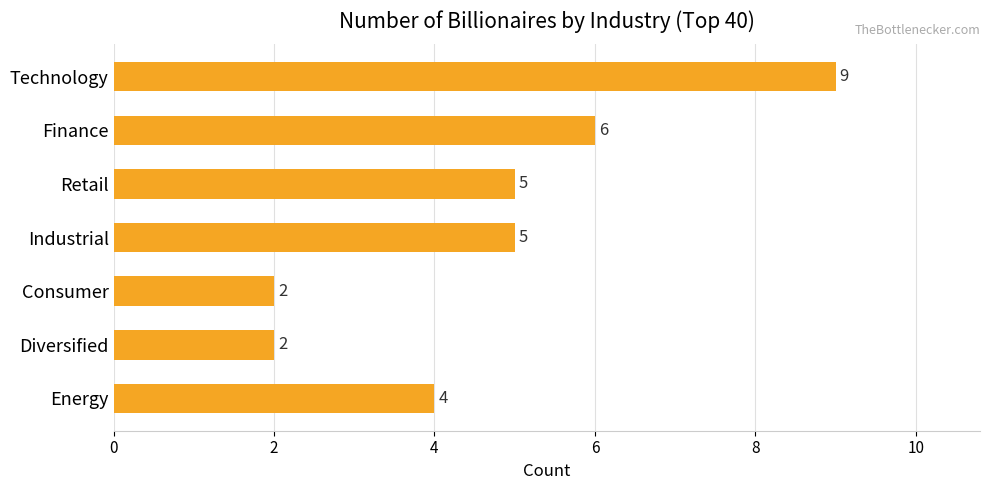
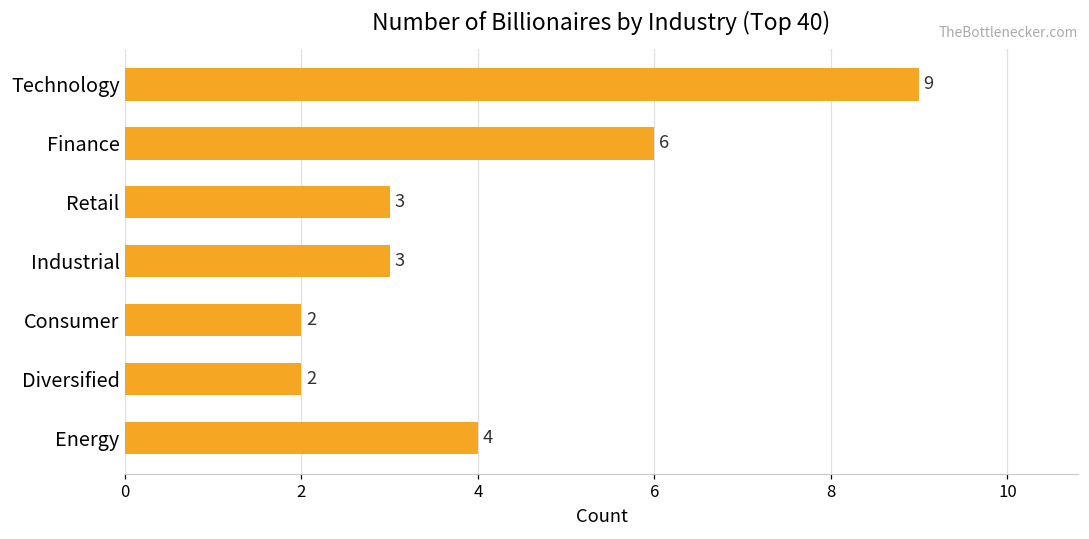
Retail: 5 -> 3
Industrial: 5 -> 3
